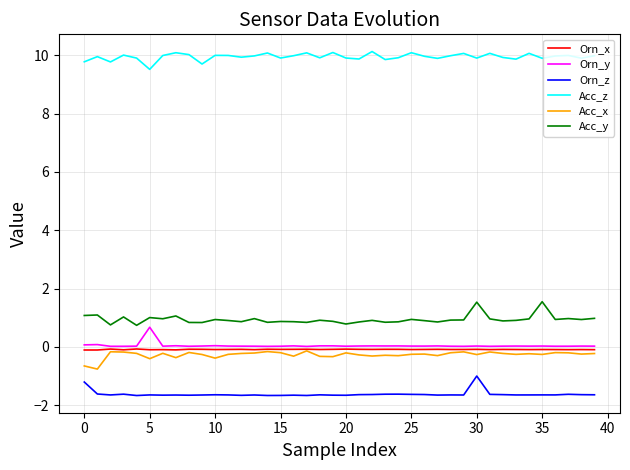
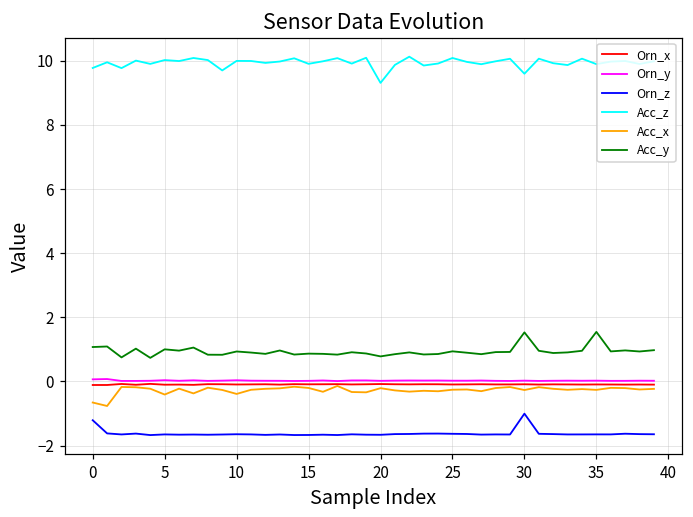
Orn_y, 5: 0.7 -> 0.0
Acc_z, 5: 9.5 -> 10.0
Acc_z, 20: 9.9 -> 9.3
Acc_z, 30: 9.9 -> 9.6
